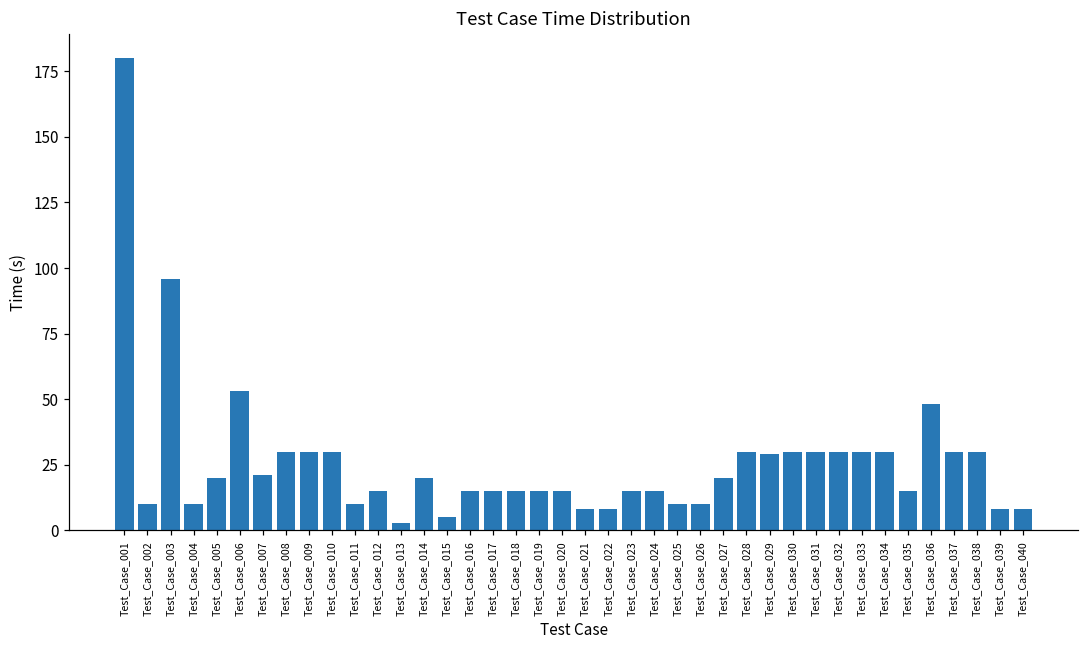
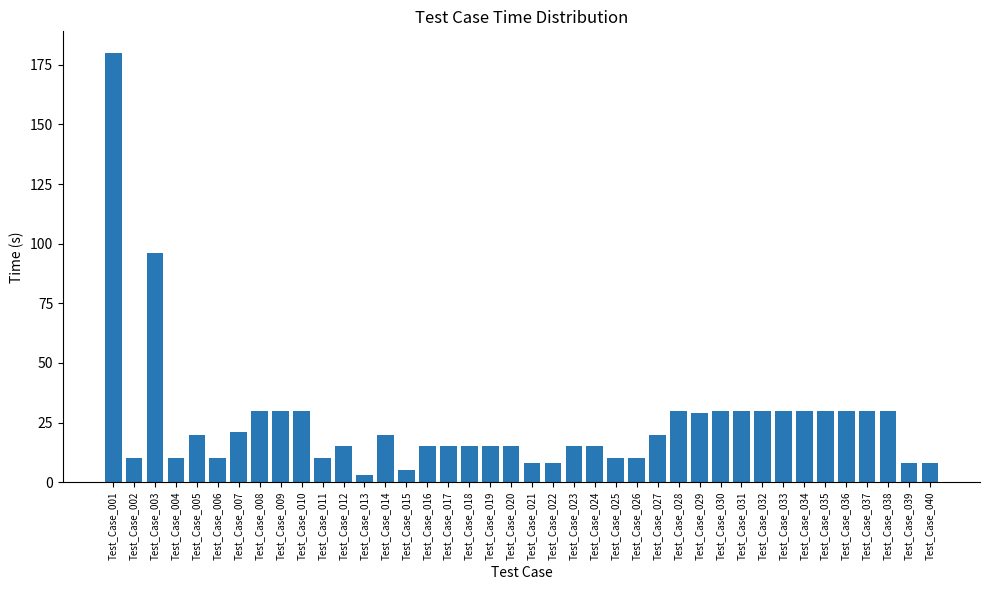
Test_Case_006: 53 -> 10
Test_Case_035: 15 -> 30
Test_Case_036: 48 -> 30
